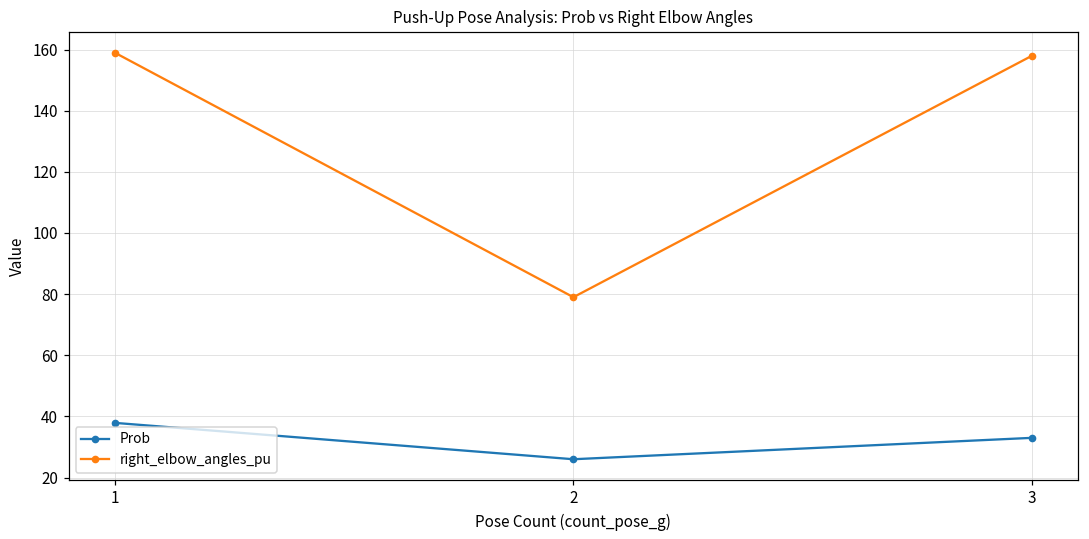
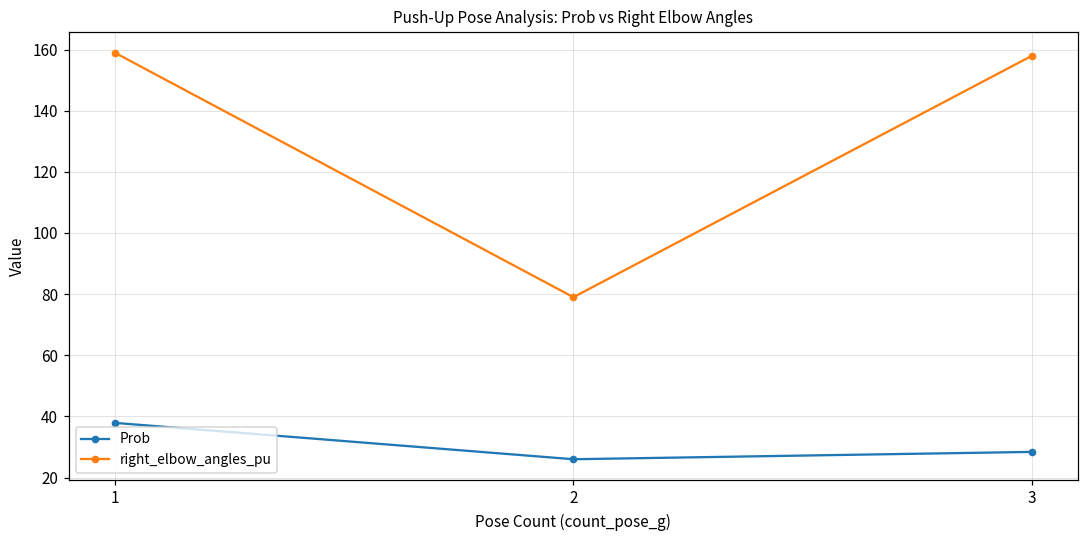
Prob, 3: 33 -> 28
